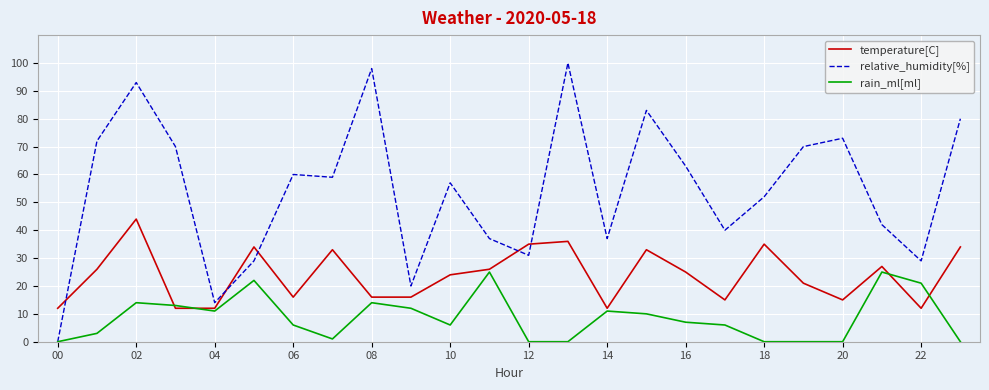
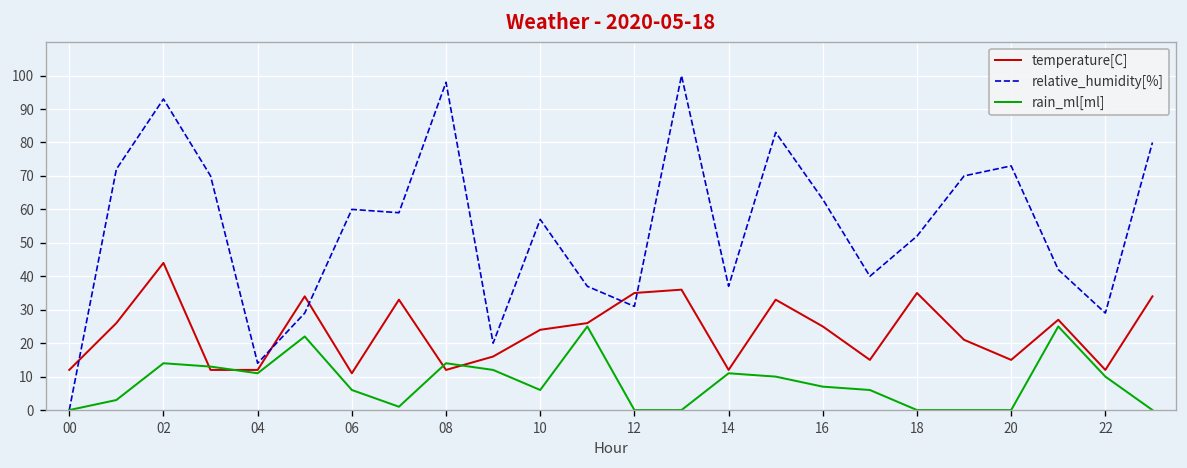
temperature[C], 06: 16 -> 11
temperature[C], 08: 16 -> 12
rain_ml[ml], 22: 21 -> 10
